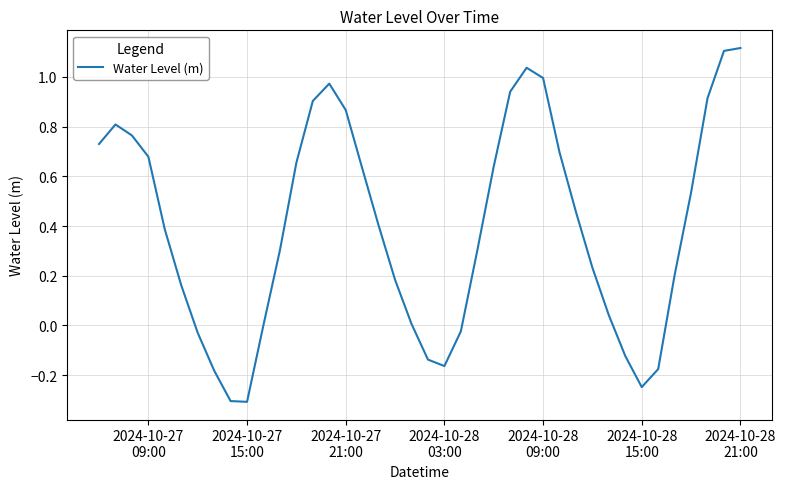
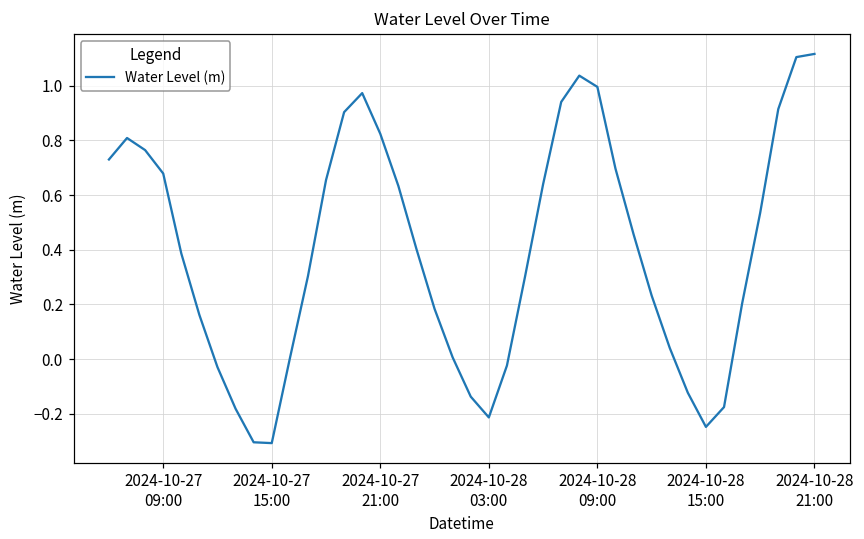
2024-10-27 21:00: 0.87 -> 0.82
2024-10-28 03:00: -0.16 -> -0.21
